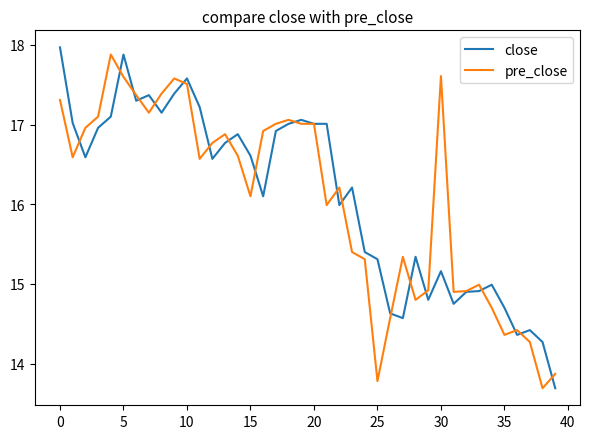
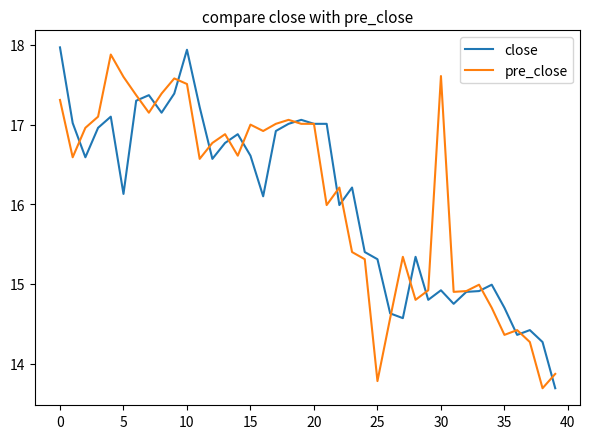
close, 5: 17.9 -> 16.1
close, 10: 17.6 -> 17.9
pre_close, 15: 16.1 -> 17.0
close, 30: 15.2 -> 14.9
